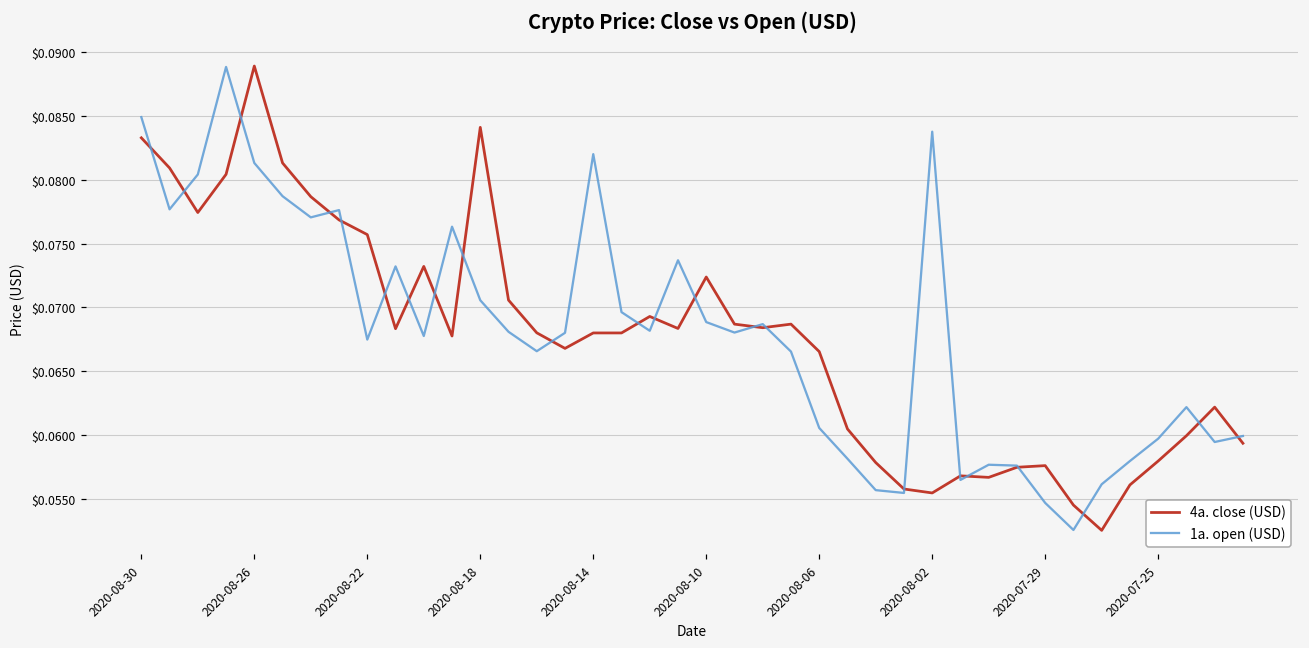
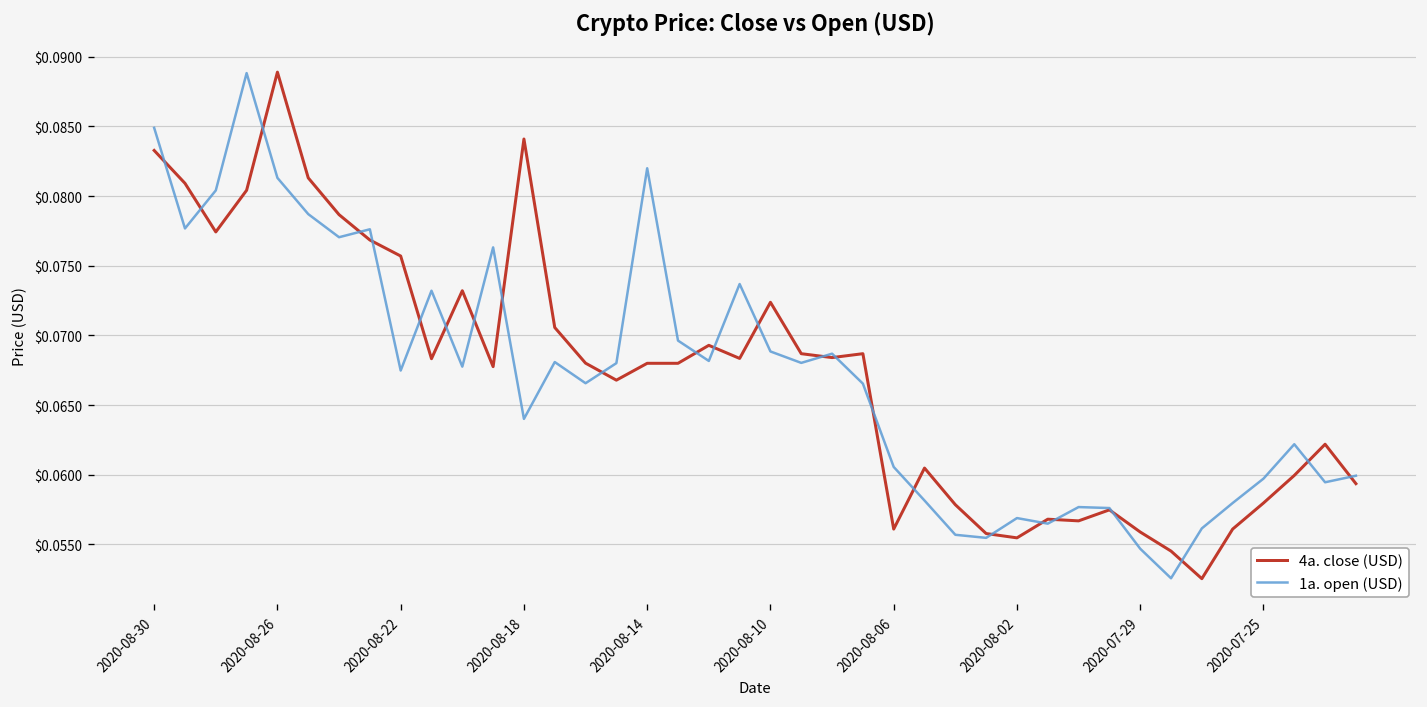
1a. open (USD), 2020-08-18: $0.0706 -> $0.0640
4a. close (USD), 2020-08-06: $0.0665 -> $0.0561
1a. open (USD), 2020-08-02: $0.0838 -> $0.0569
4a. close (USD), 2020-07-29: $0.0576 -> $0.0559
